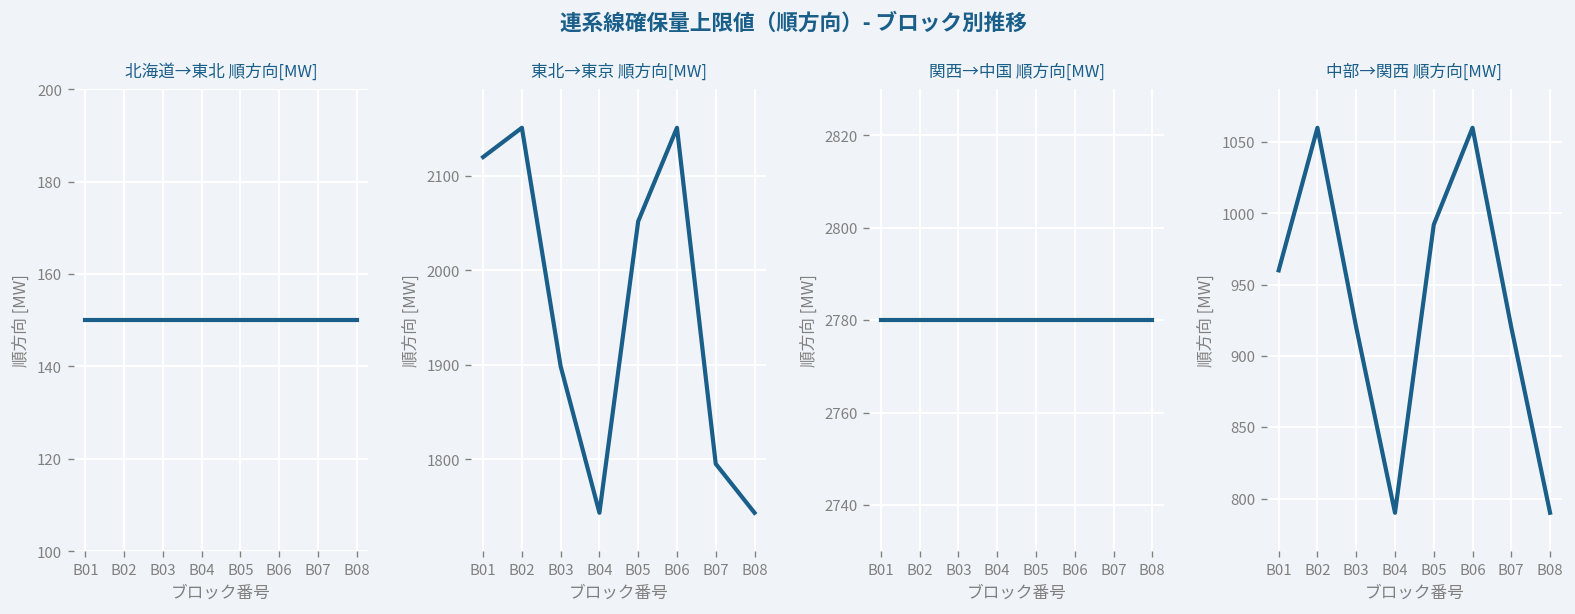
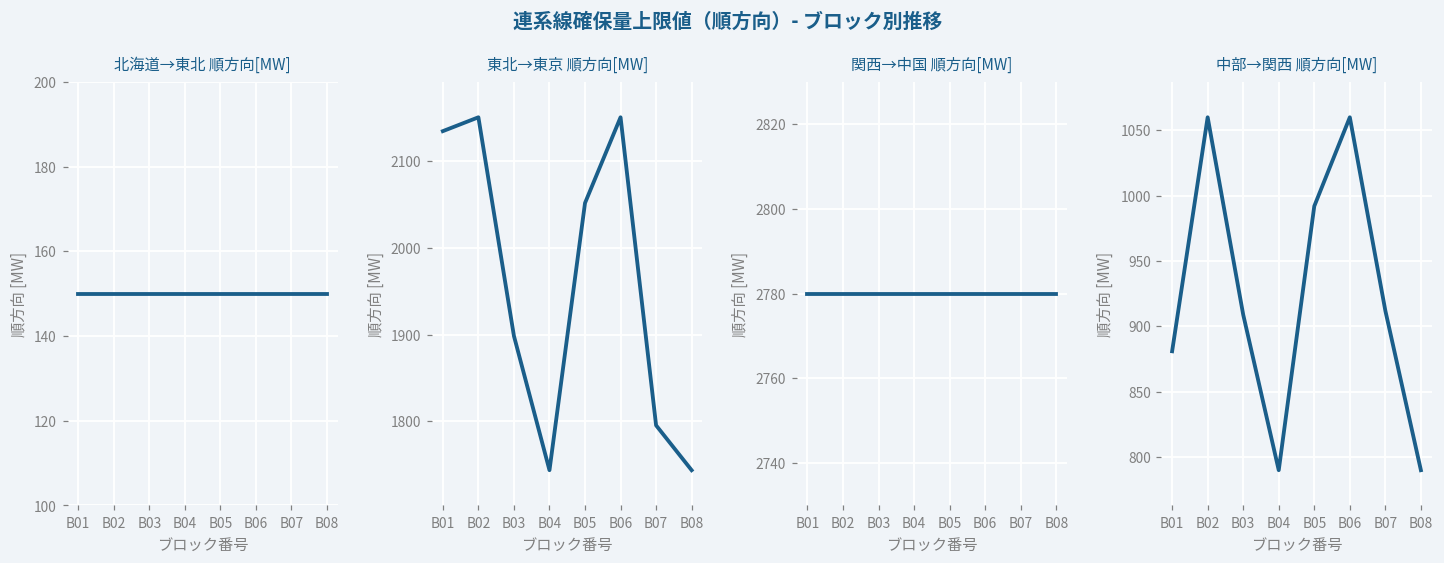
東北→東京 順方向[MW], B01: 2120 -> 2140
中部→関西 順方向[MW], B01: 960 -> 881
中部→関西 順方向[MW], B03: 920 -> 909
中部→関西 順方向[MW], B07: 920 -> 912
